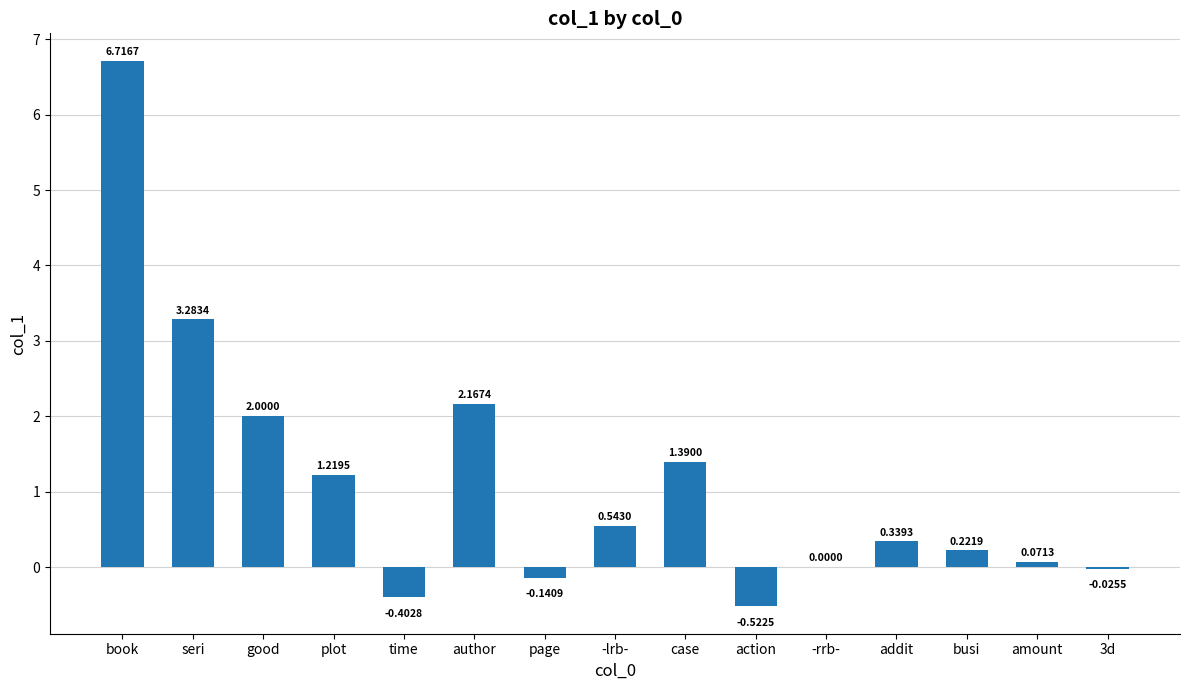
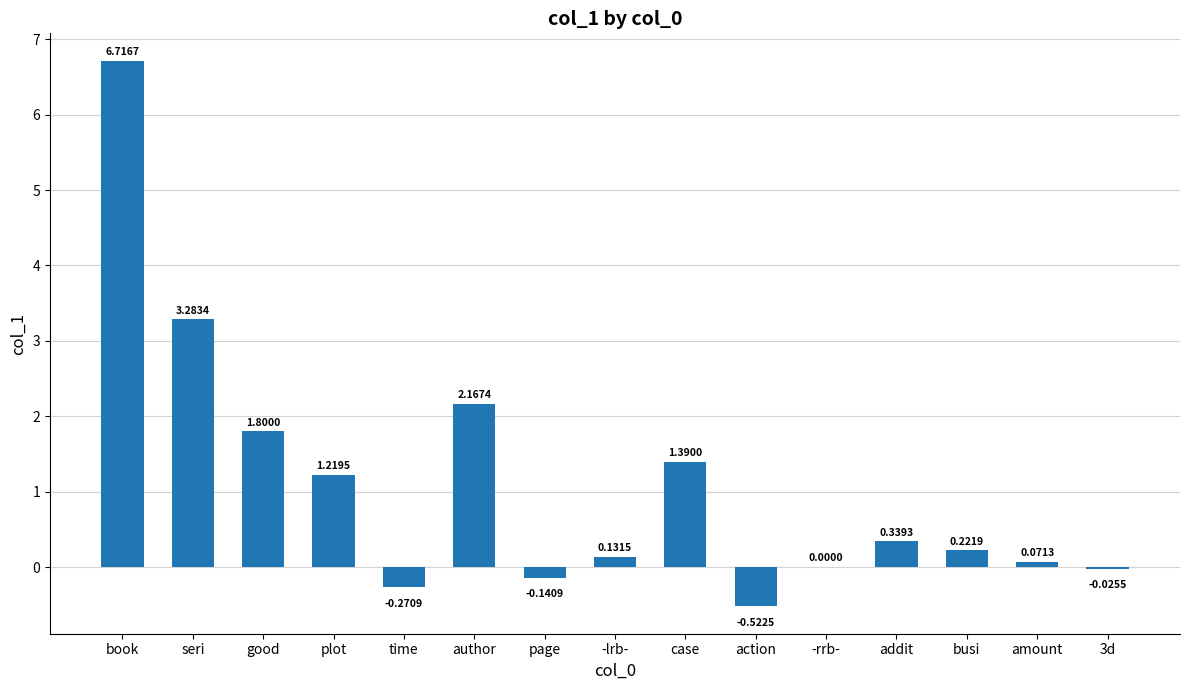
good: 2.0000 -> 1.8000
time: -0.4028 -> -0.2709
-lrb-: 0.5430 -> 0.1315
